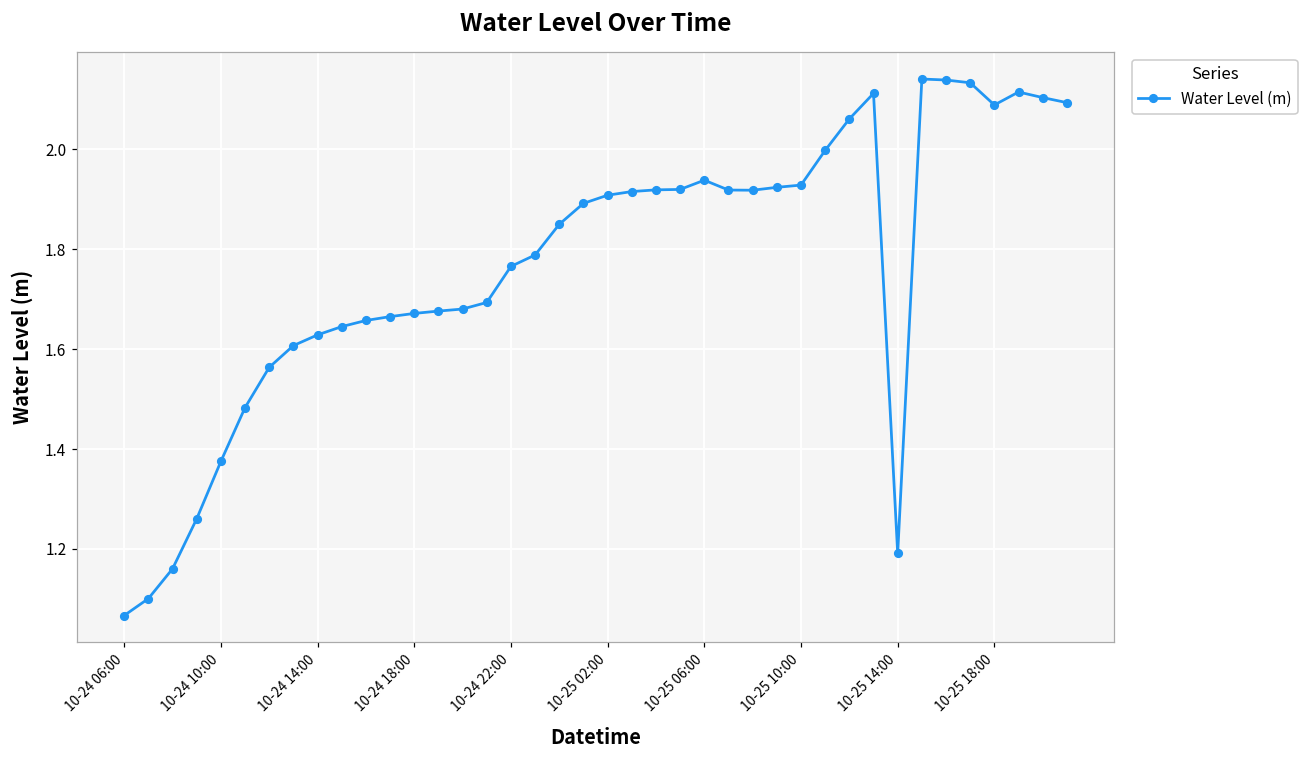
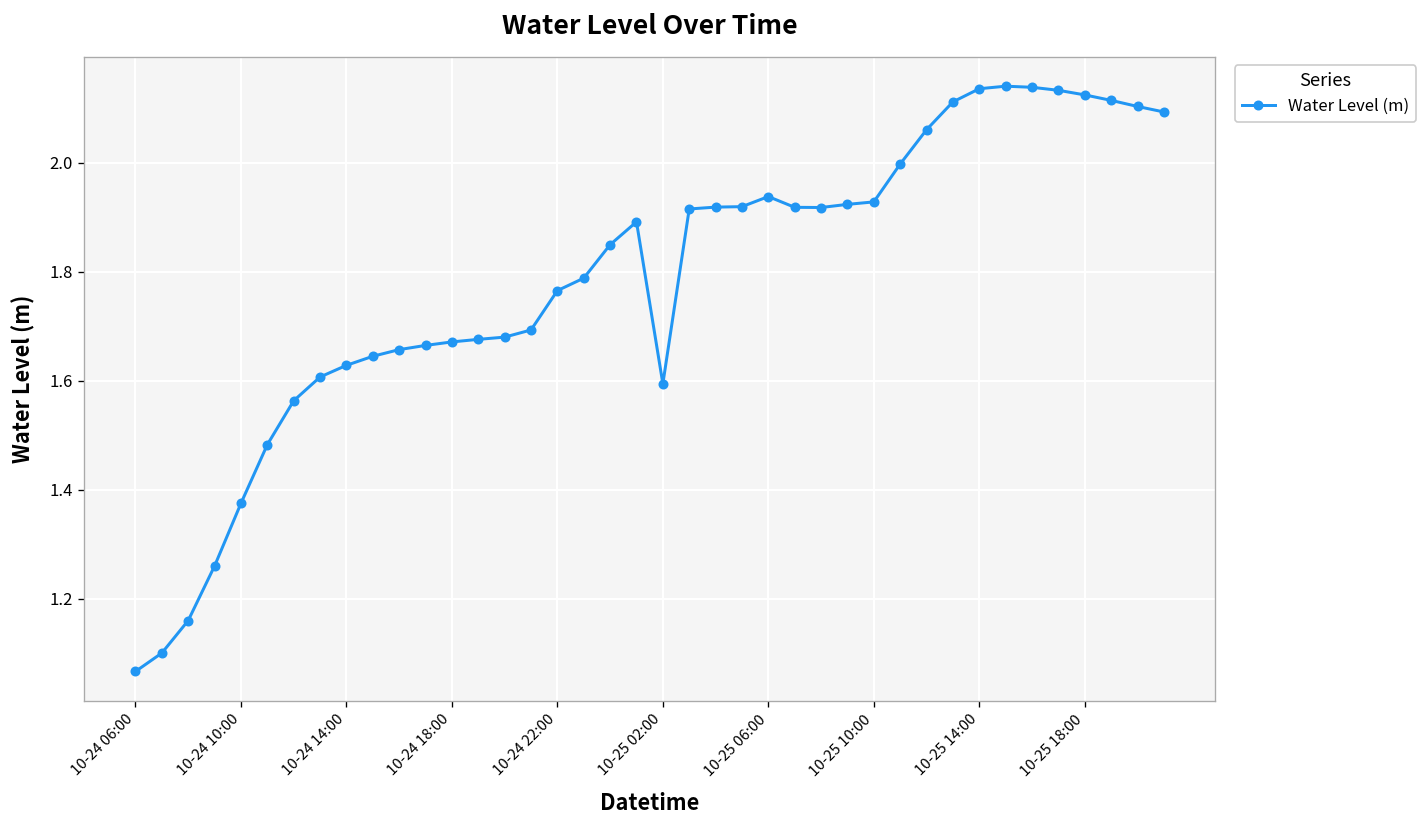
10-25 02:00: 1.91 -> 1.59
10-25 14:00: 1.19 -> 2.14
10-25 18:00: 2.09 -> 2.12
